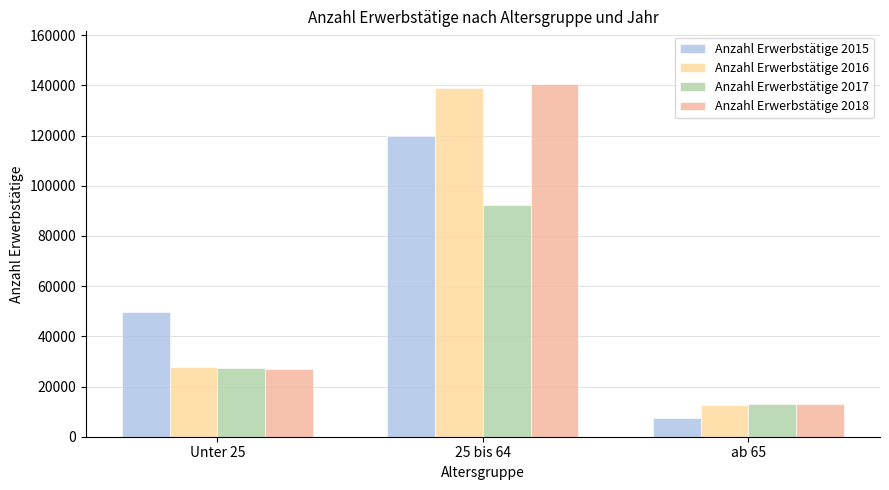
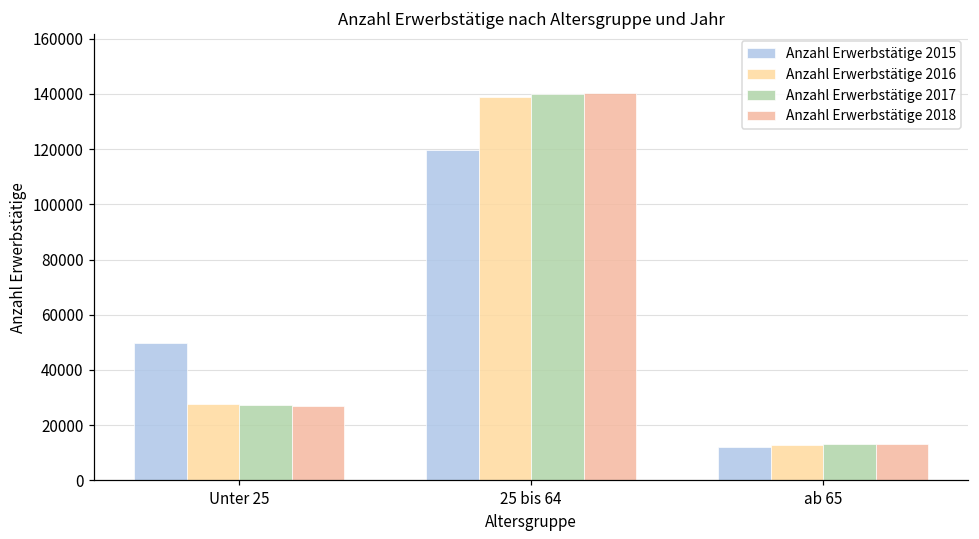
Anzahl Erwerbstätige 2017, 25 bis 64: 92000 -> 140000
Anzahl Erwerbstätige 2015, ab 65: 8000 -> 12000
